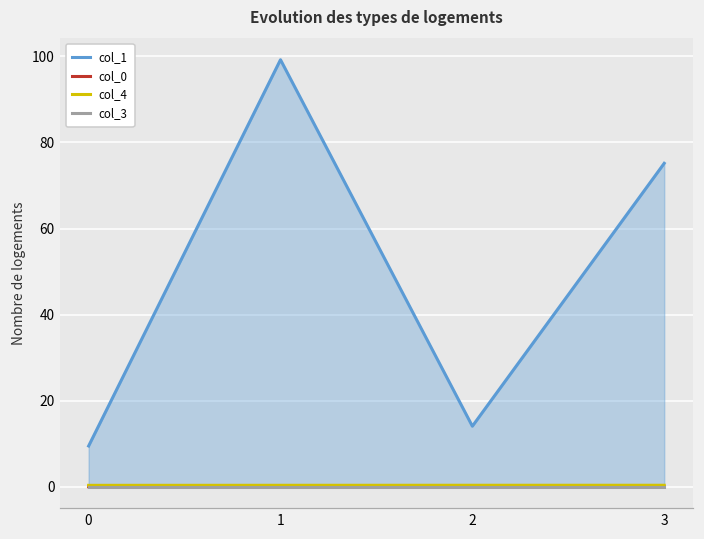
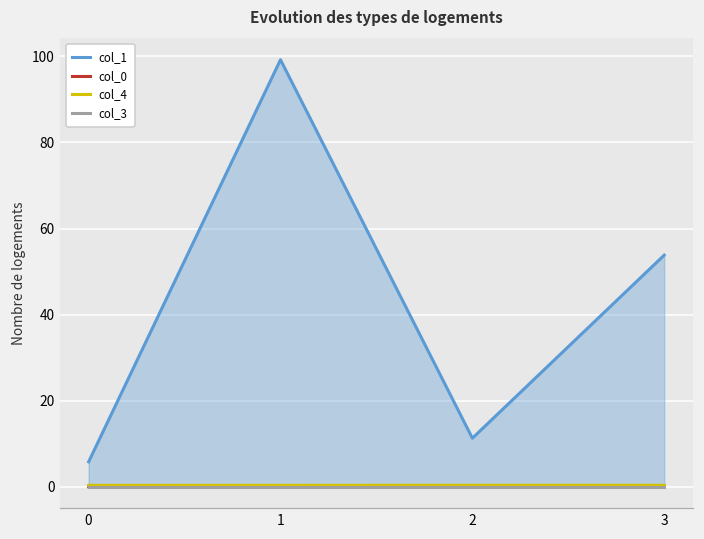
col_1, 0: 10 -> 6
col_1, 2: 14 -> 11
col_1, 3: 75 -> 54
